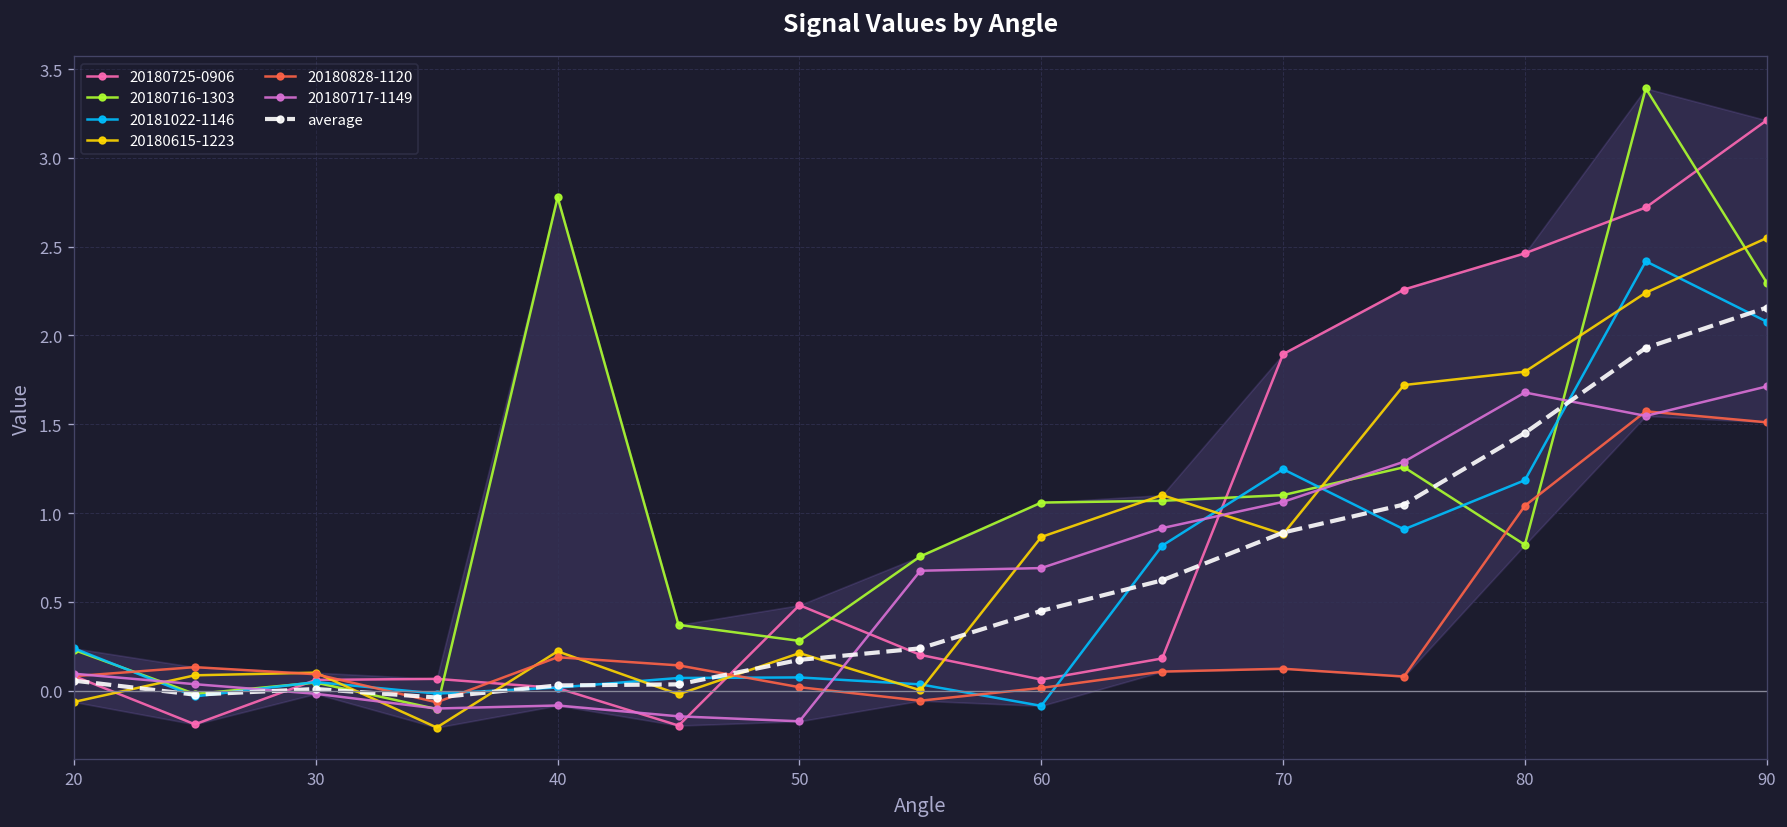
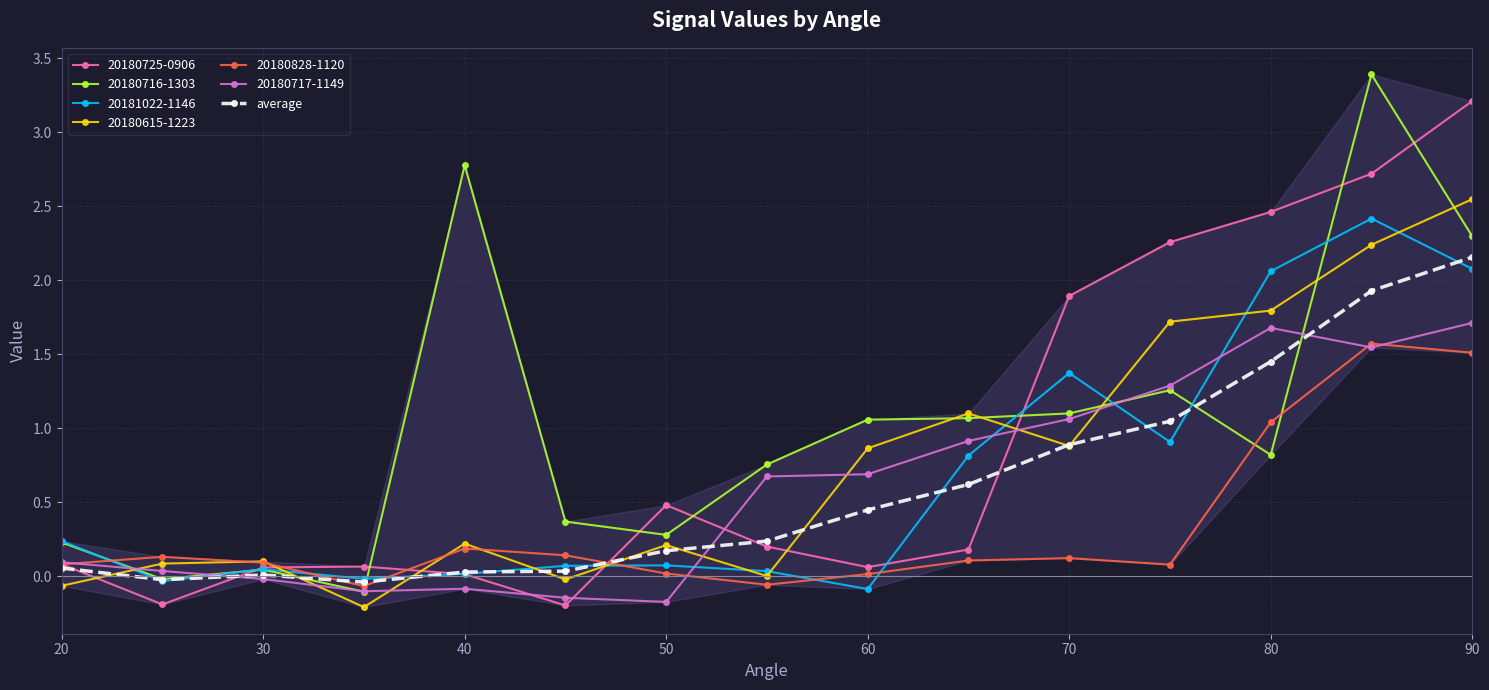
20181022-1146, 70: 1.25 -> 1.37
20181022-1146, 80: 1.19 -> 2.06
